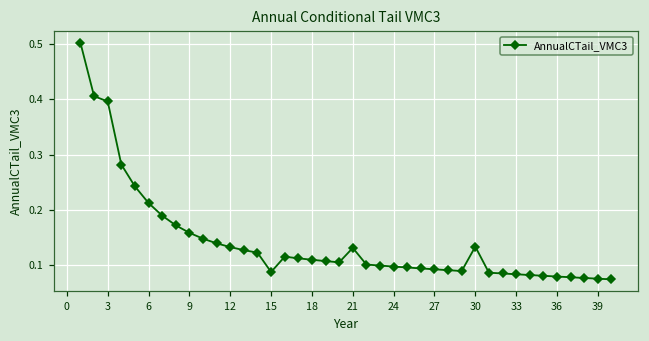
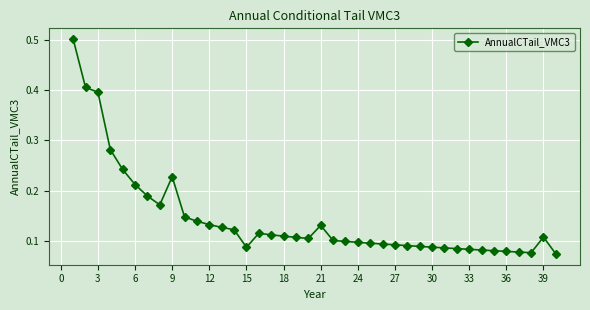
9: 0.16 -> 0.23
30: 0.13 -> 0.09
39: 0.08 -> 0.11
